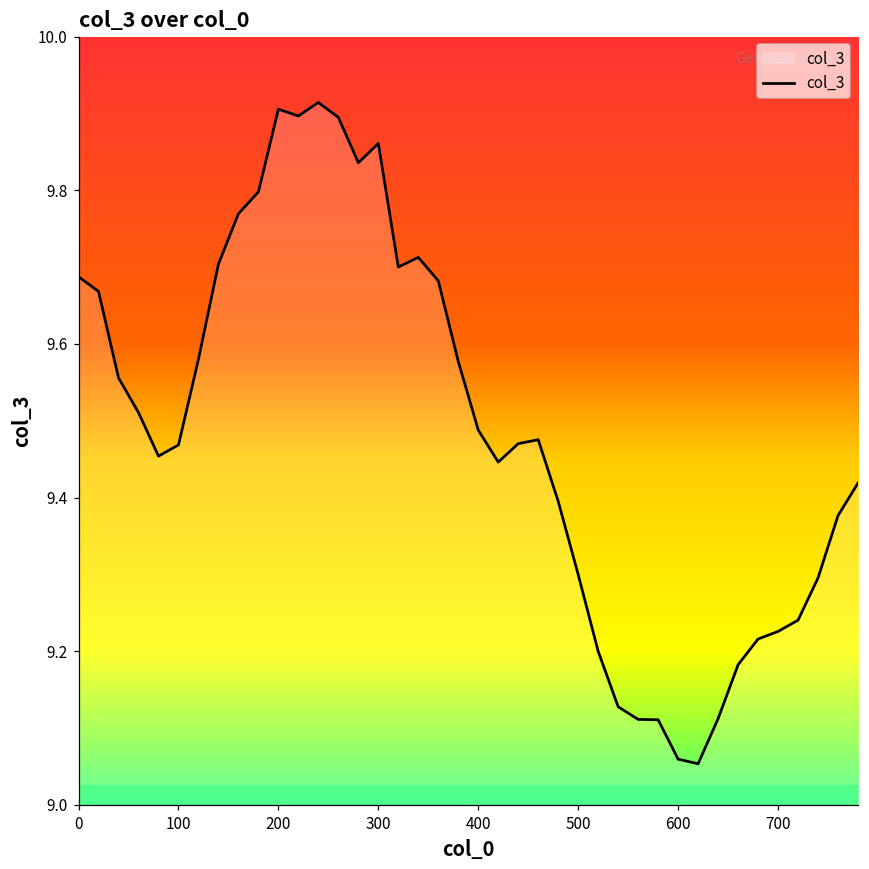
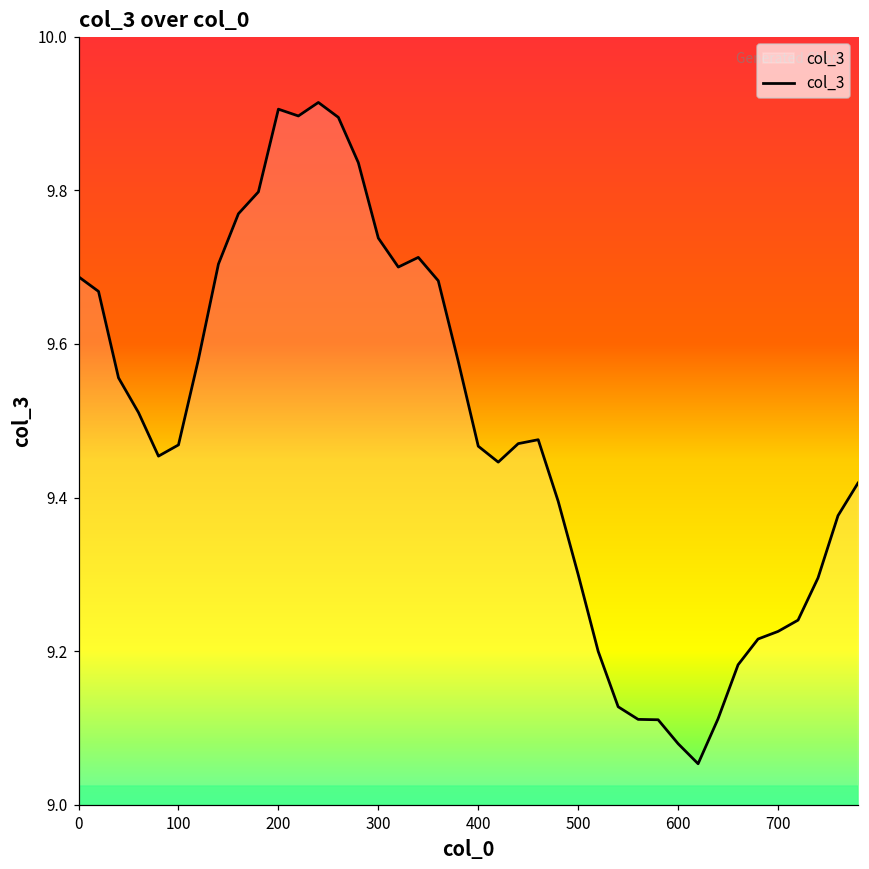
300: 9.86 -> 9.74
400: 9.49 -> 9.47
600: 9.06 -> 9.08
